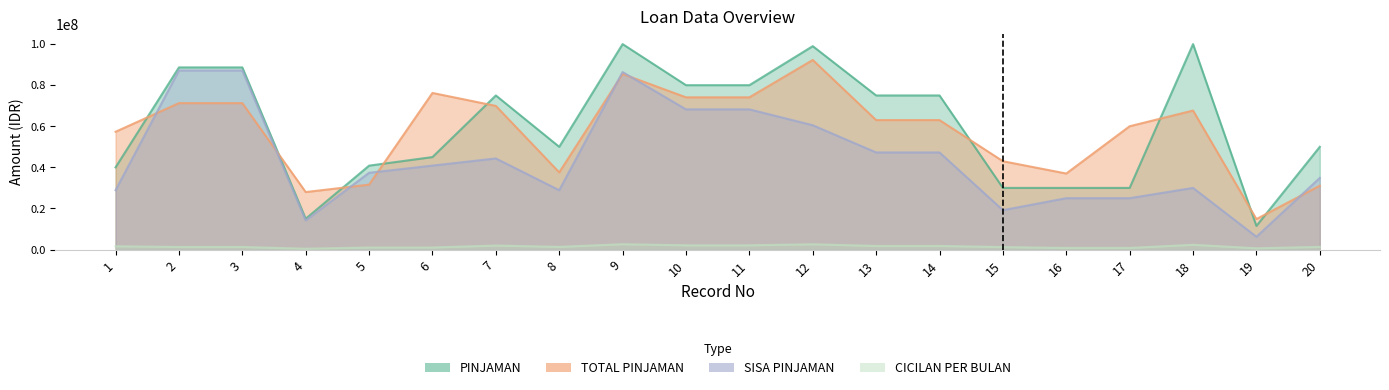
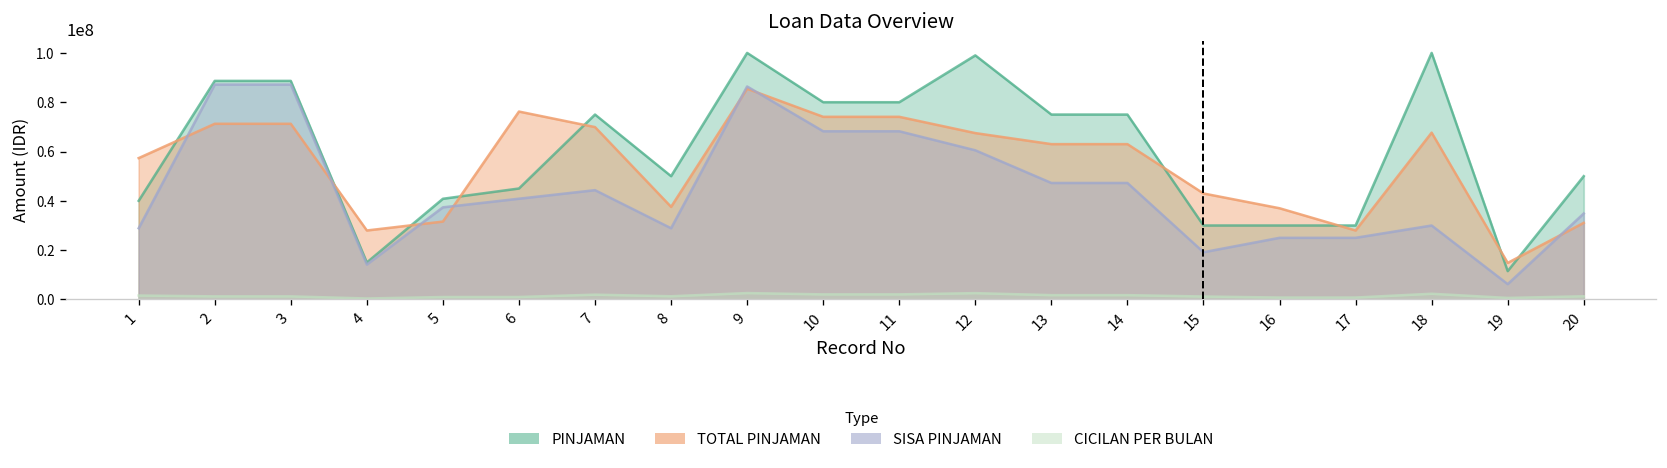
TOTAL PINJAMAN, 12: 92000000 -> 67000000
TOTAL PINJAMAN, 17: 60000000 -> 28000000
